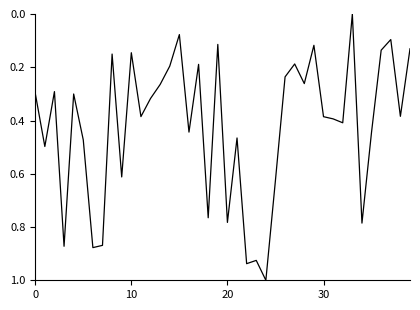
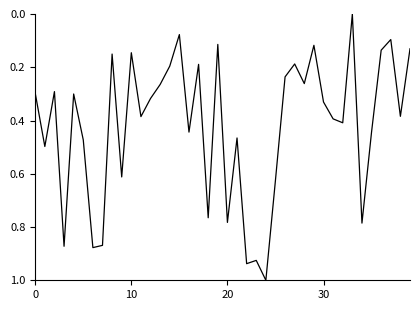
30: 0.39 -> 0.33
